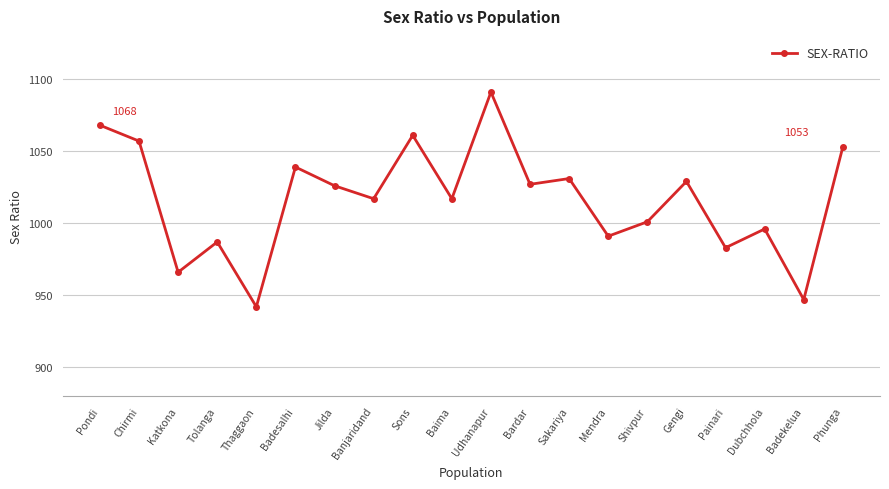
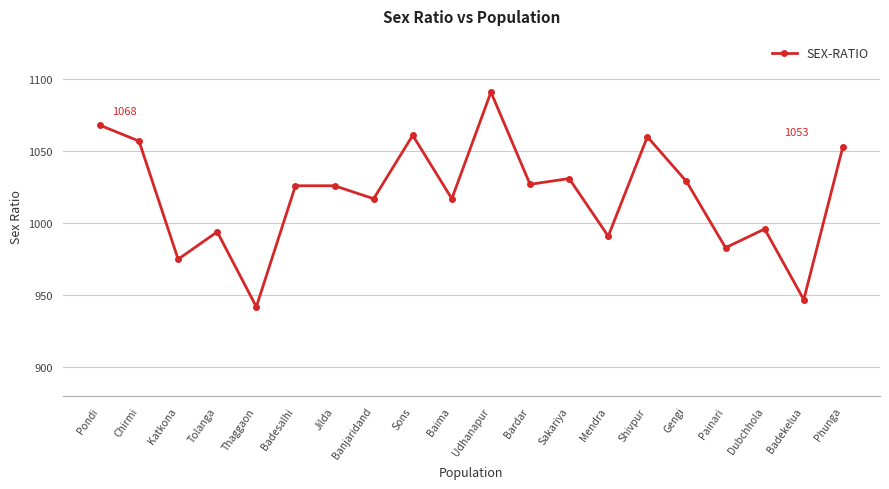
Katkona: 966 -> 975
Tolanga: 987 -> 994
Badesalhi: 1039 -> 1026
Shivpur: 1001 -> 1060
